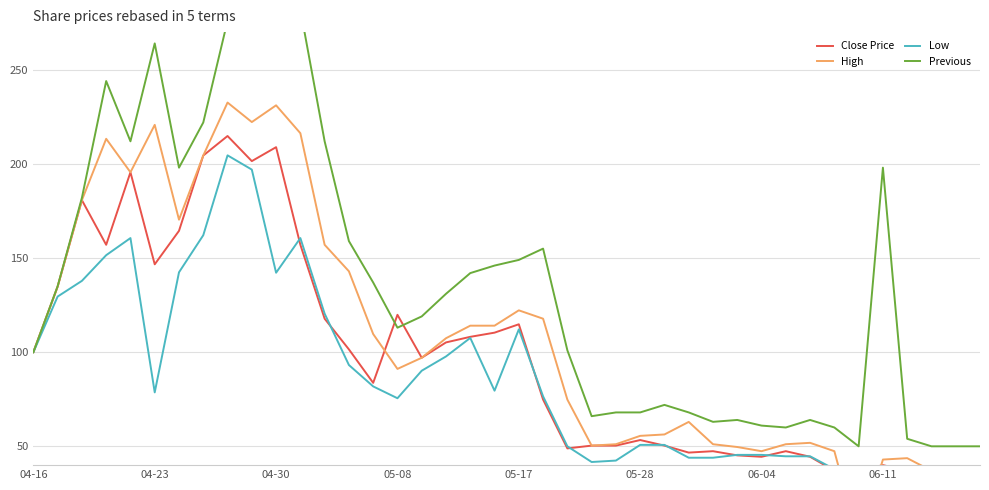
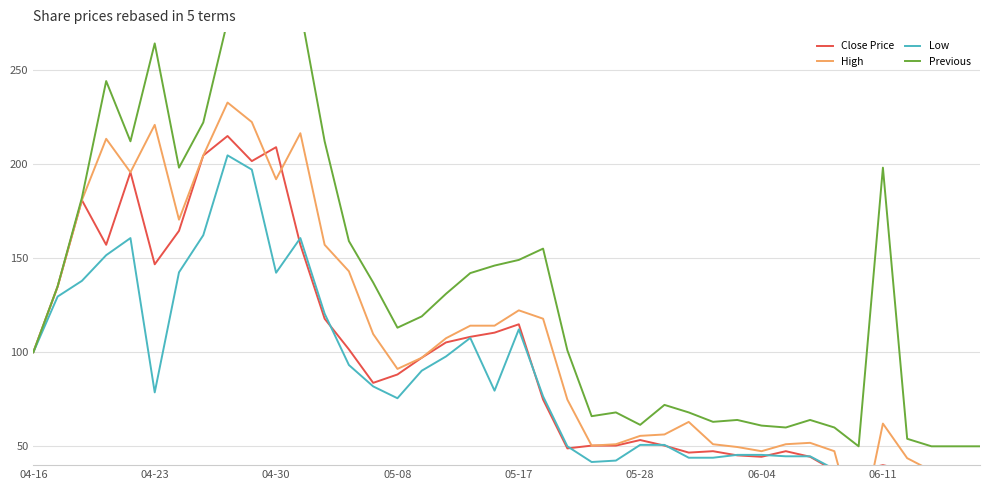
High, 04-30: 231 -> 192
Close Price, 05-08: 120 -> 88
Previous, 05-28: 68 -> 61
High, 06-11: 43 -> 62
